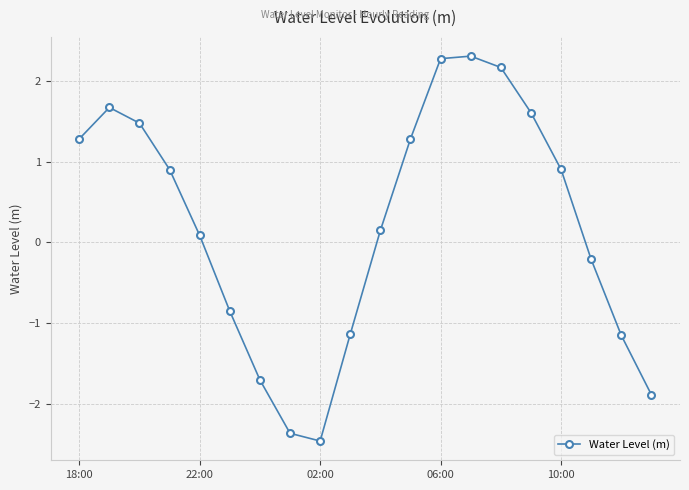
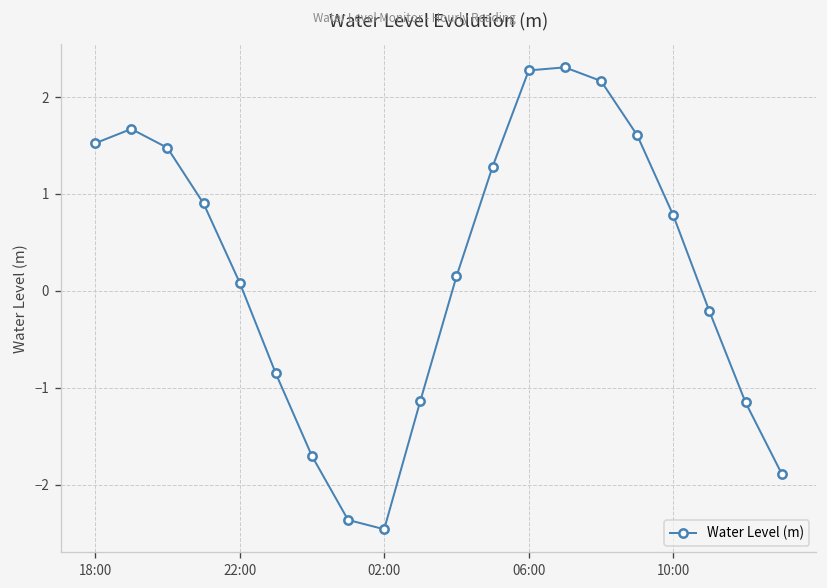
18:00: 1.3 -> 1.5
10:00: 0.9 -> 0.8
